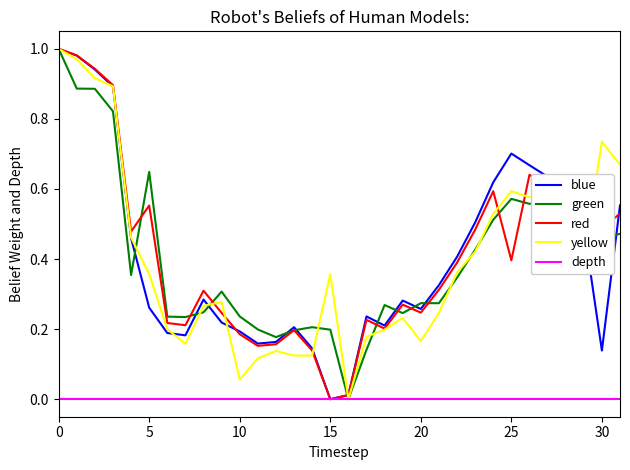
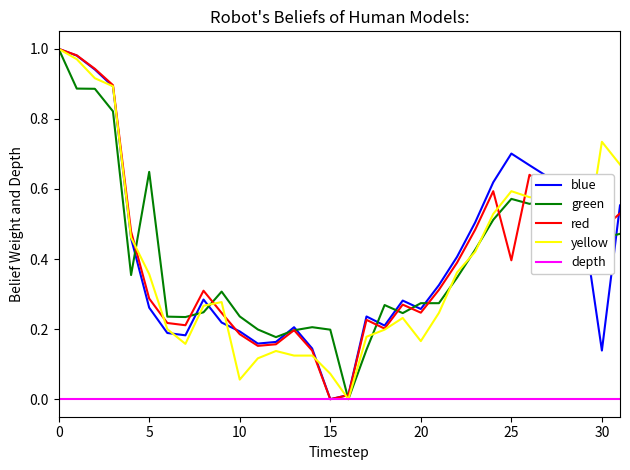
red, 5: 0.55 -> 0.29
yellow, 15: 0.36 -> 0.07
